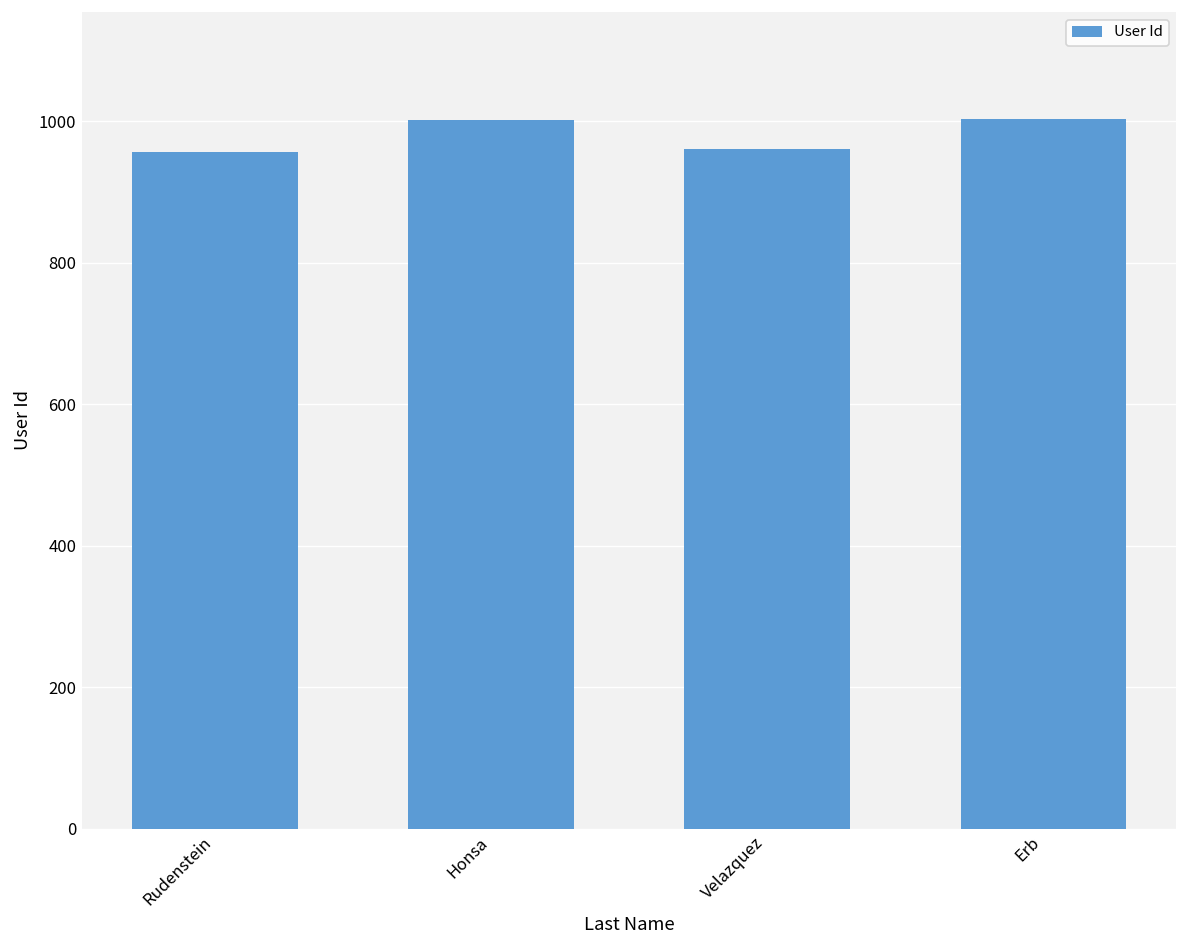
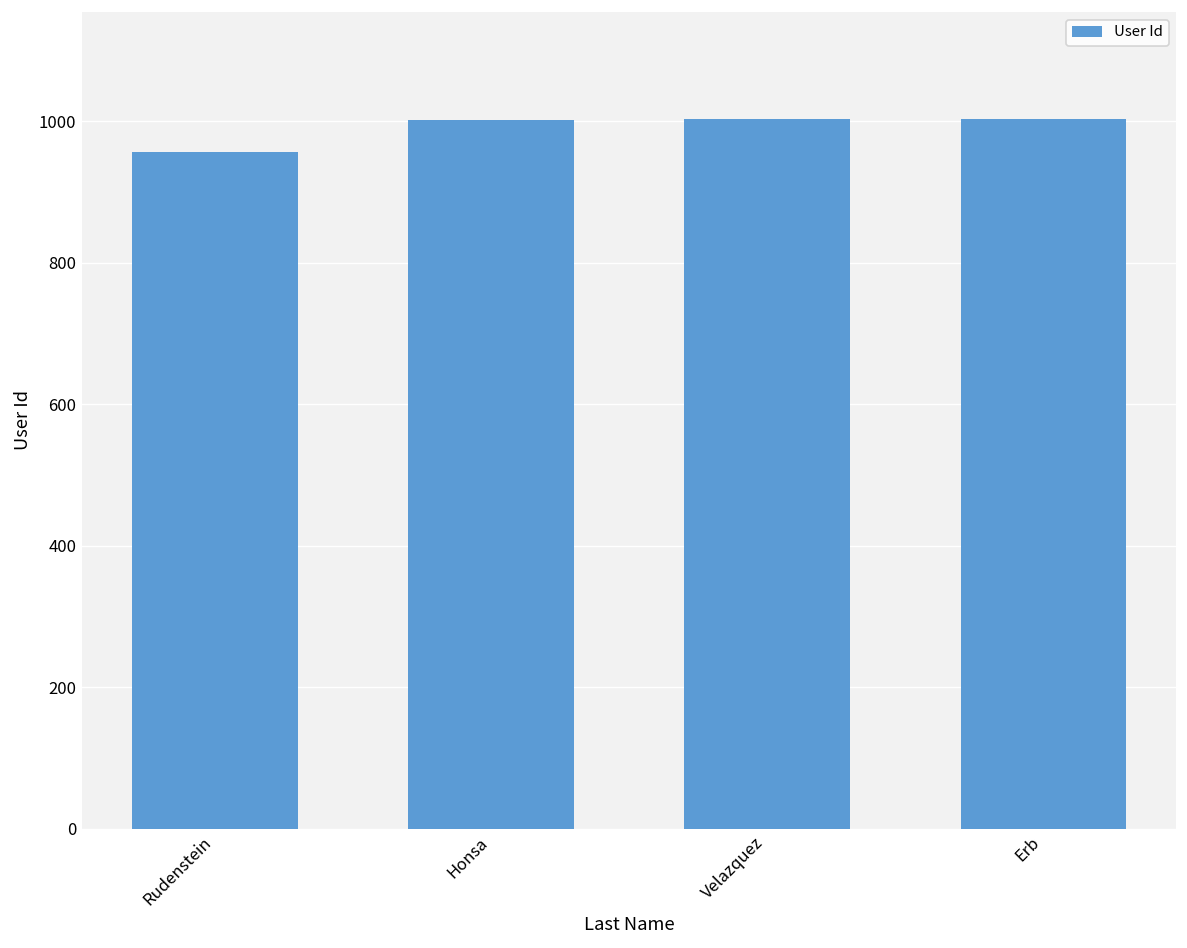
Velazquez: 960 -> 1000
